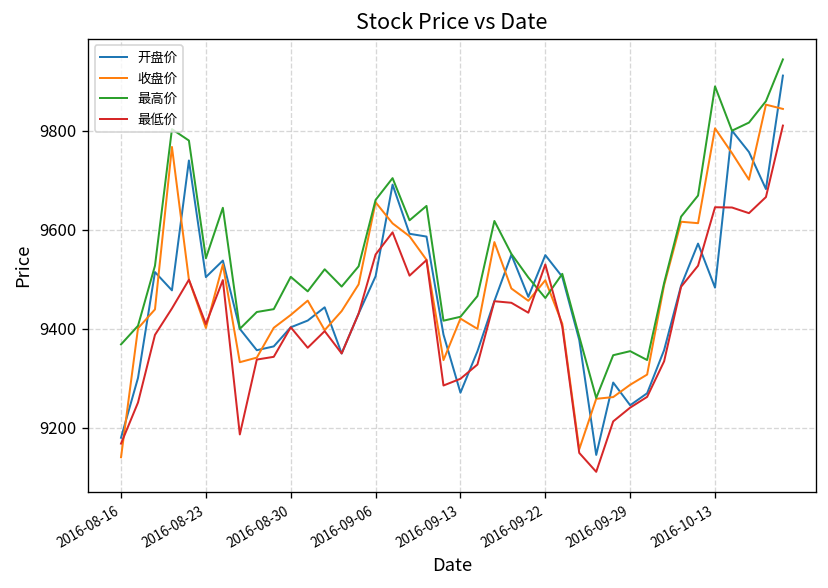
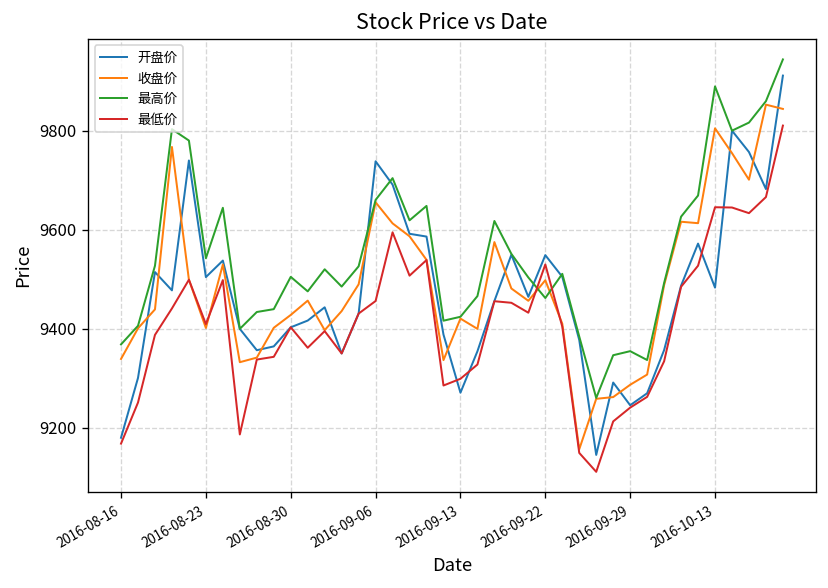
收盘价, 2016-08-16: 9140 -> 9340
开盘价, 2016-09-06: 9510 -> 9740
最低价, 2016-09-06: 9550 -> 9460
